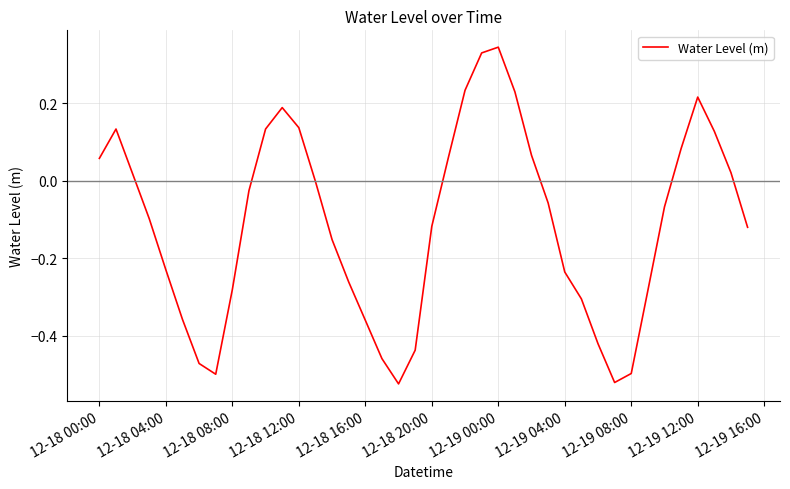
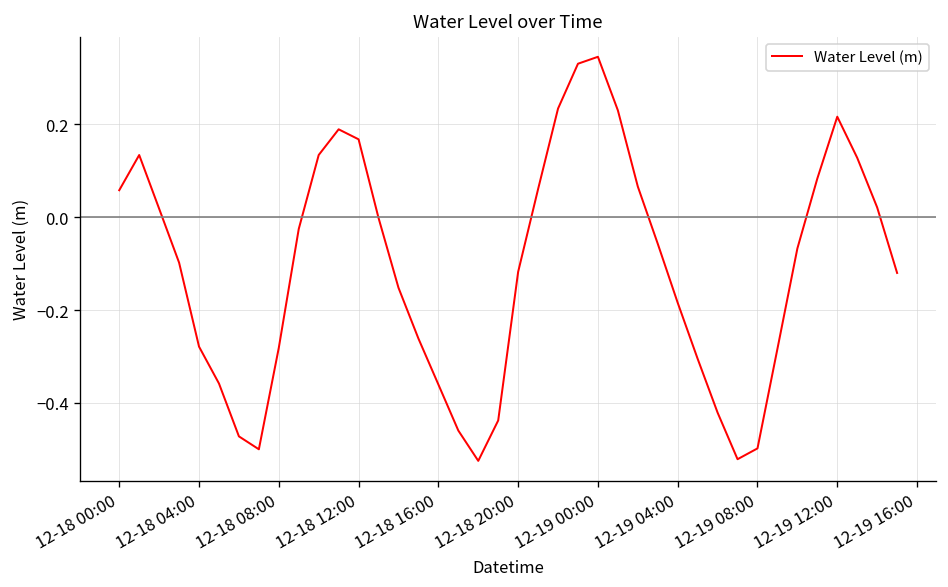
12-18 04:00: -0.23 -> -0.28
12-18 12:00: 0.14 -> 0.17
12-19 04:00: -0.24 -> -0.18
